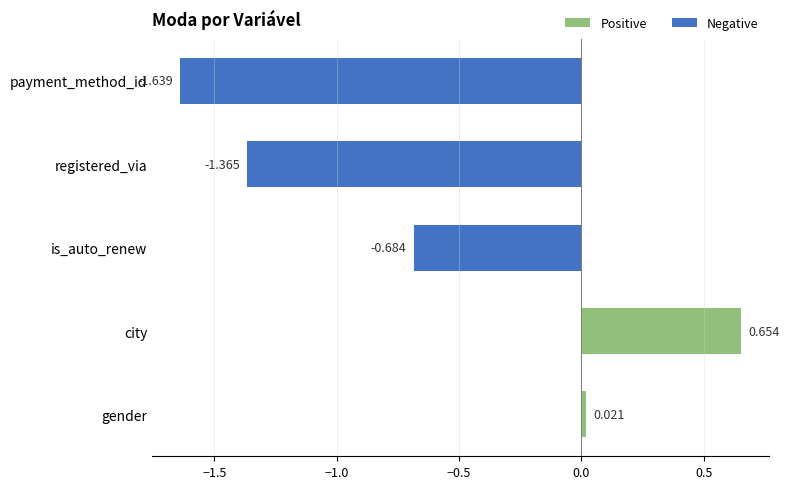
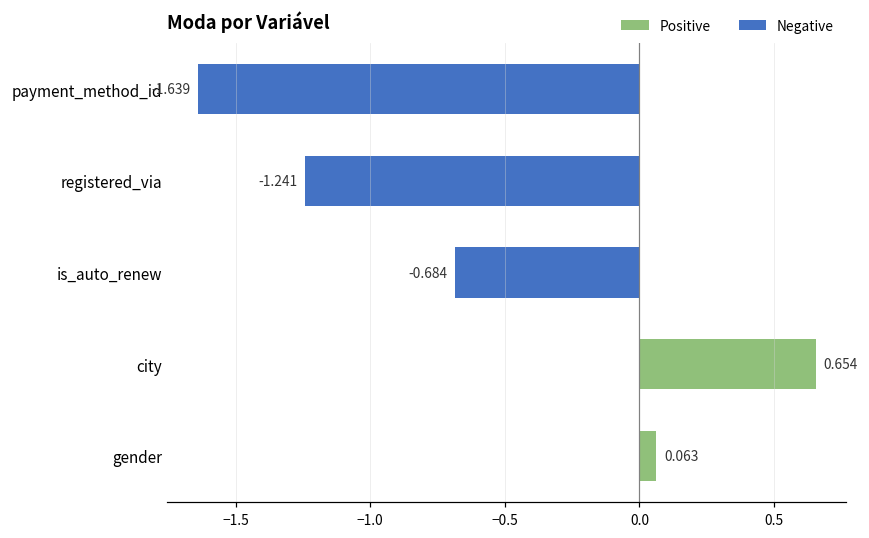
registered_via: -1.365 -> -1.241
gender: 0.021 -> 0.063
